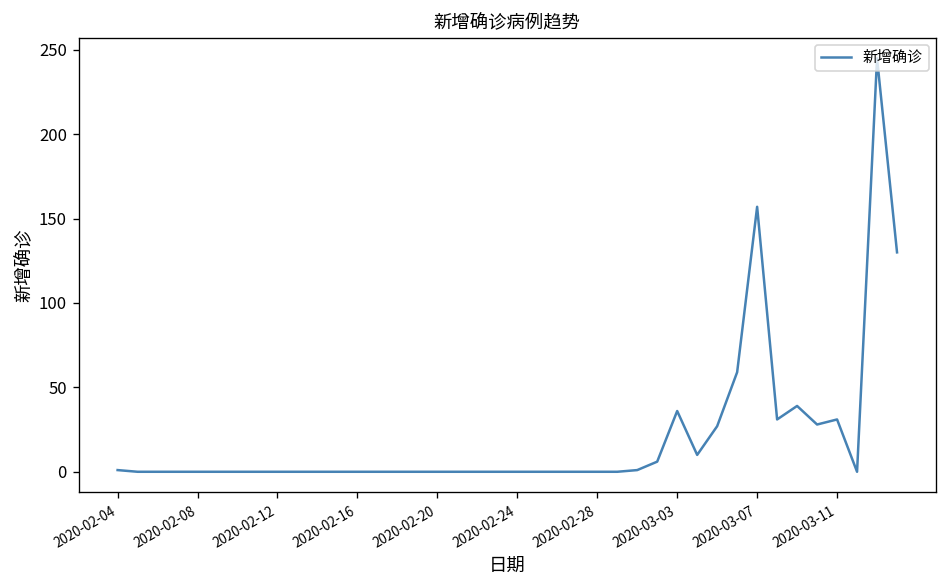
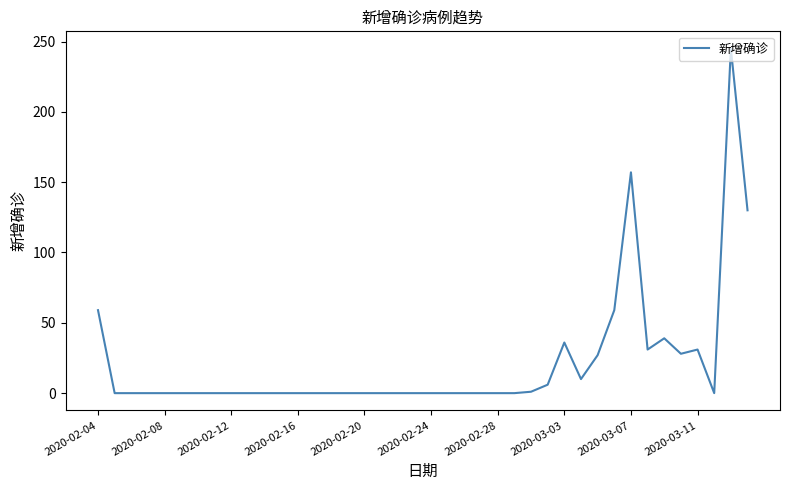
2020-02-04: 1 -> 59
